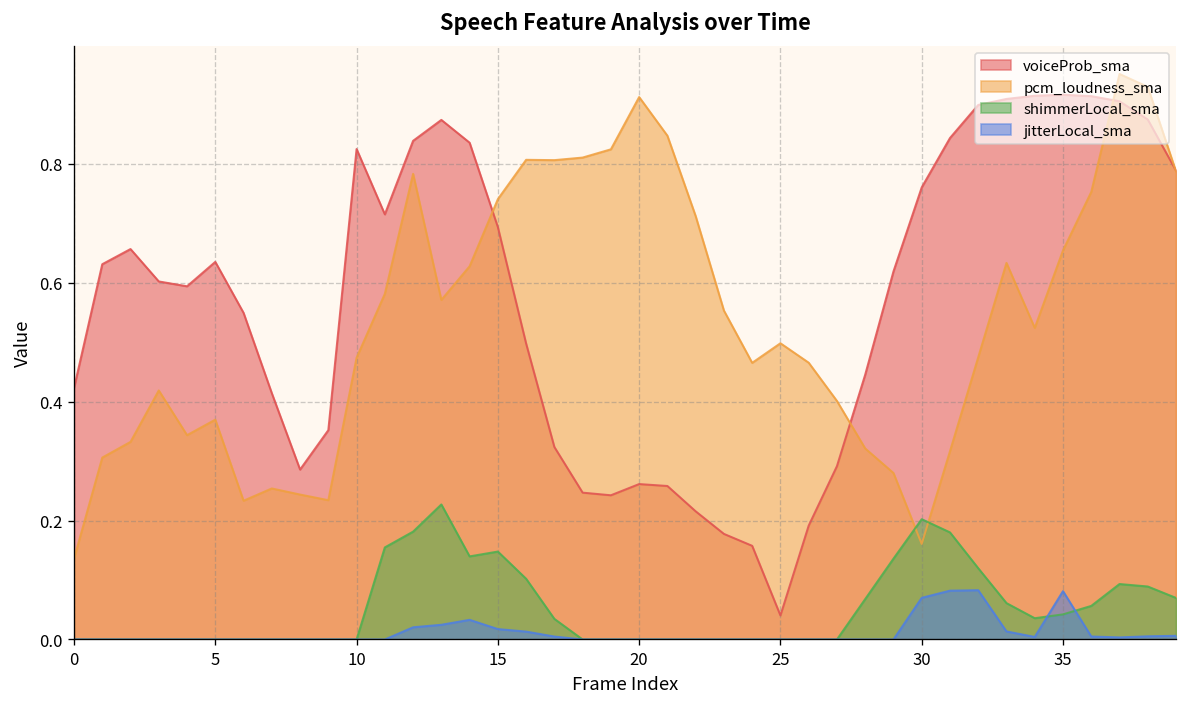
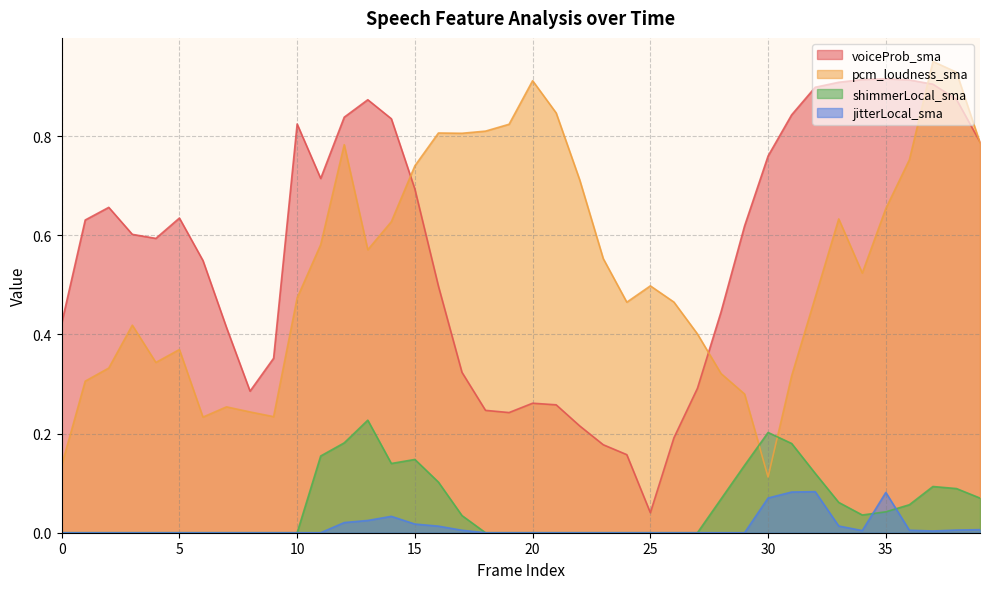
pcm_loudness_sma, 30: 0.16 -> 0.11
